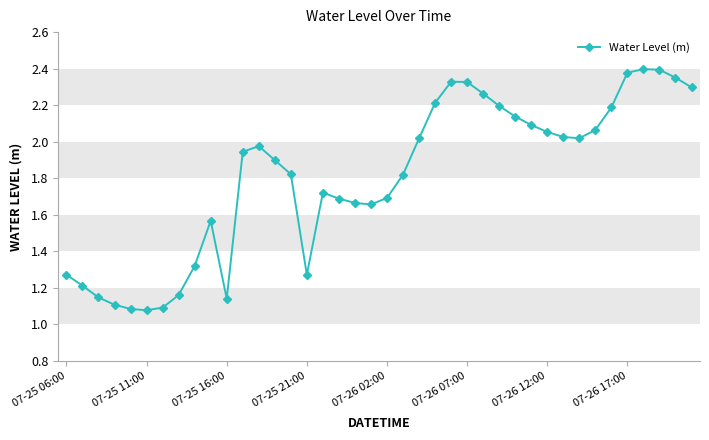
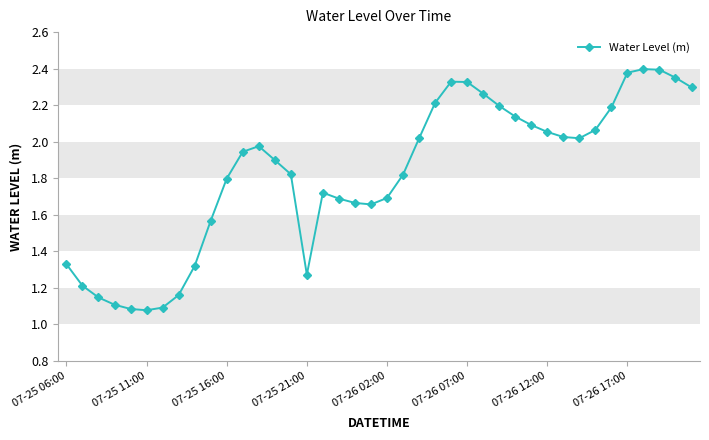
07-25 06:00: 1.27 -> 1.33
07-25 16:00: 1.14 -> 1.80
